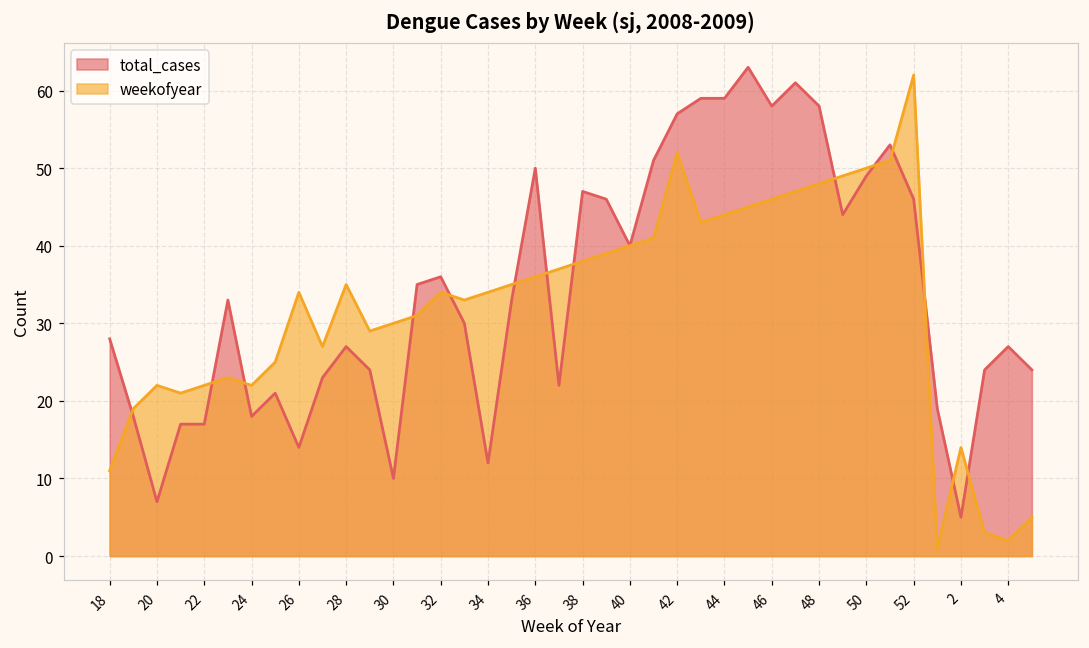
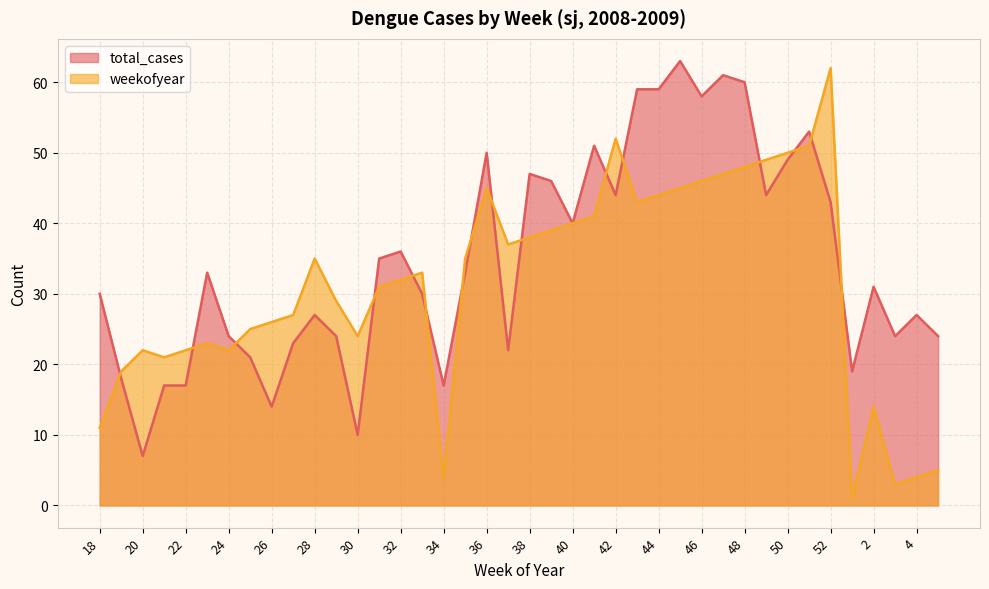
total_cases, 18: 28 -> 30
total_cases, 24: 18 -> 24
weekofyear, 26: 34 -> 26
weekofyear, 30: 30 -> 24
weekofyear, 32: 34 -> 32
total_cases, 34: 12 -> 17
weekofyear, 34: 34 -> 4
weekofyear, 36: 36 -> 45
total_cases, 42: 57 -> 44
total_cases, 48: 58 -> 60
total_cases, 52: 46 -> 43
total_cases, 2: 5 -> 31
weekofyear, 4: 2 -> 4
